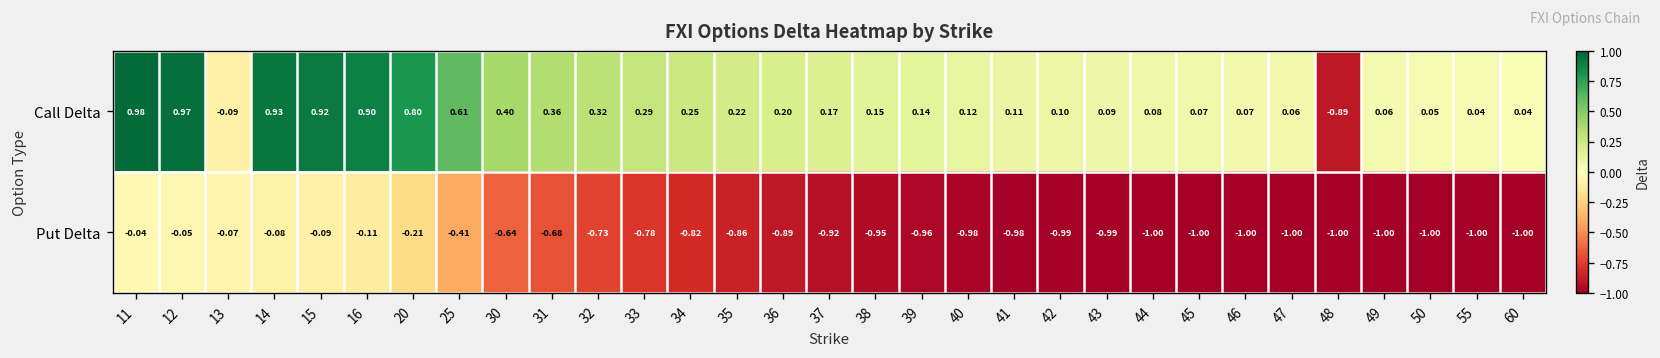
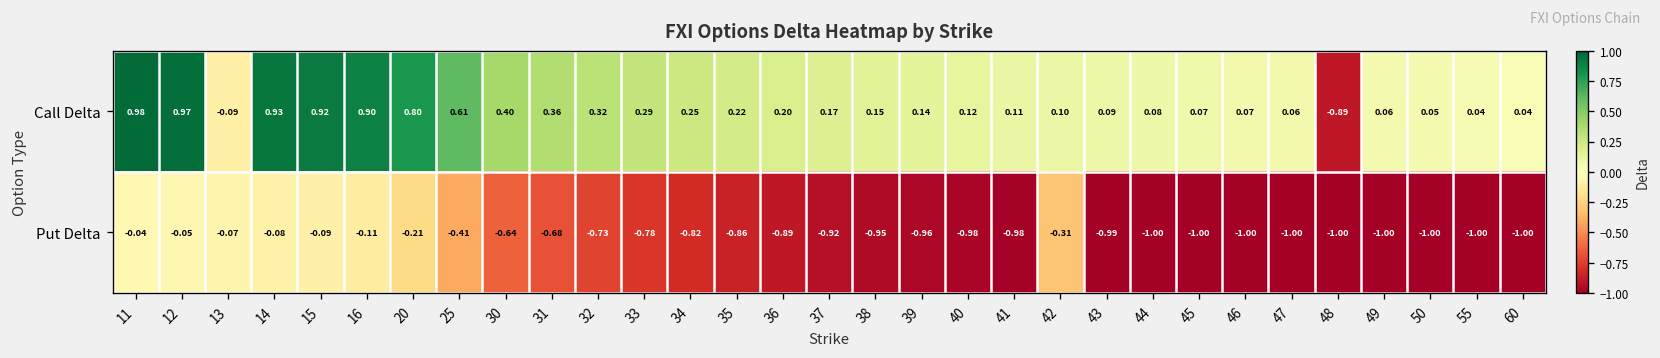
Put Delta, 42: -0.99 -> -0.31
